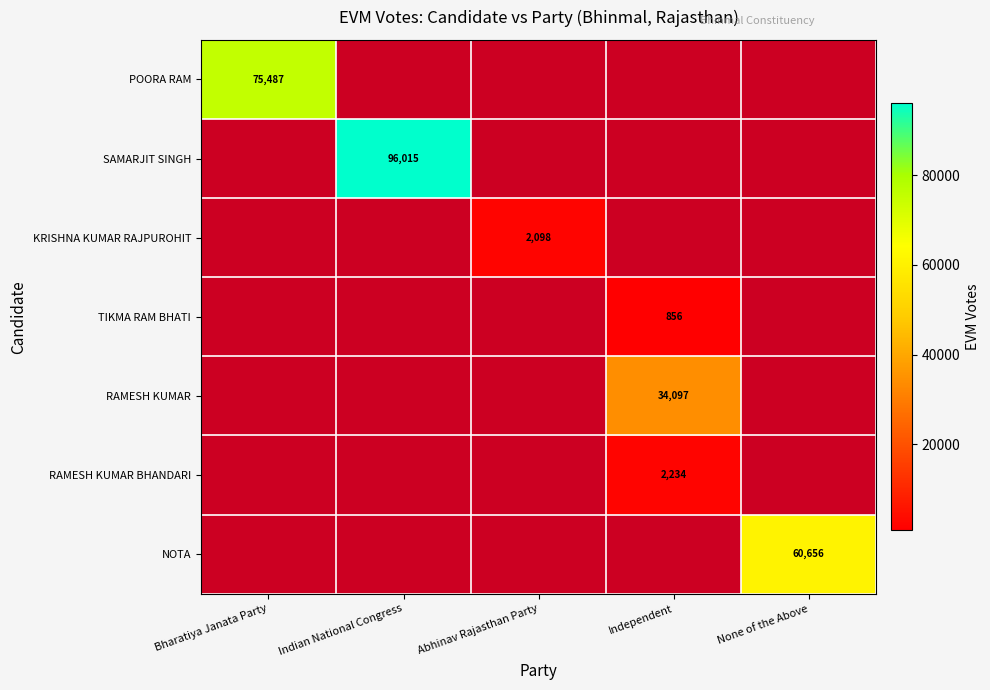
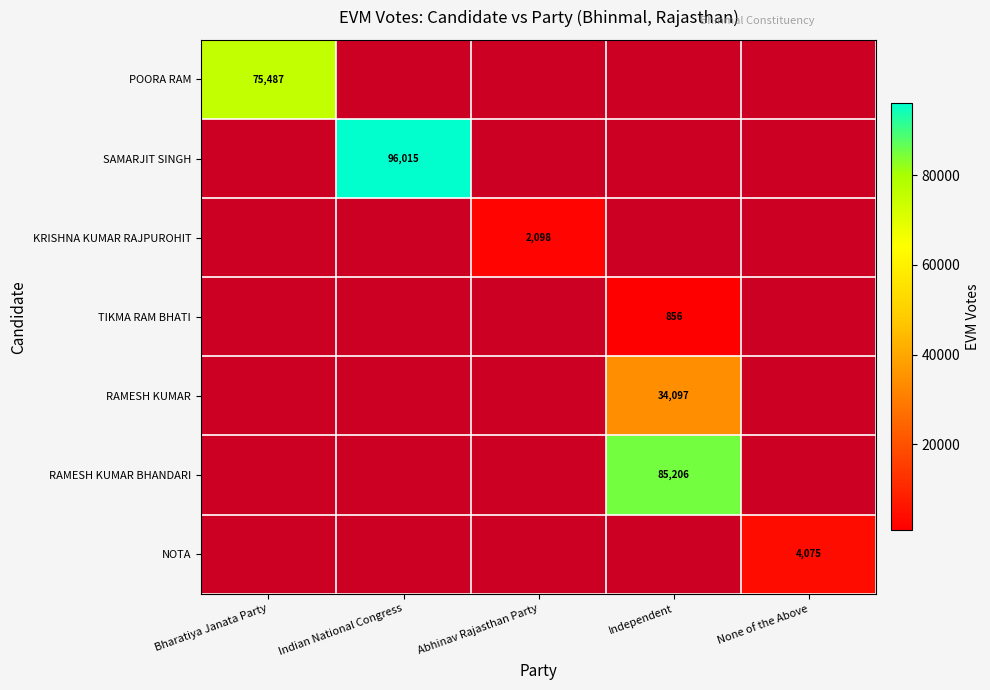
RAMESH KUMAR BHANDARI, Independent: 2,234 -> 85,206
NOTA, None of the Above: 60,656 -> 4,075
